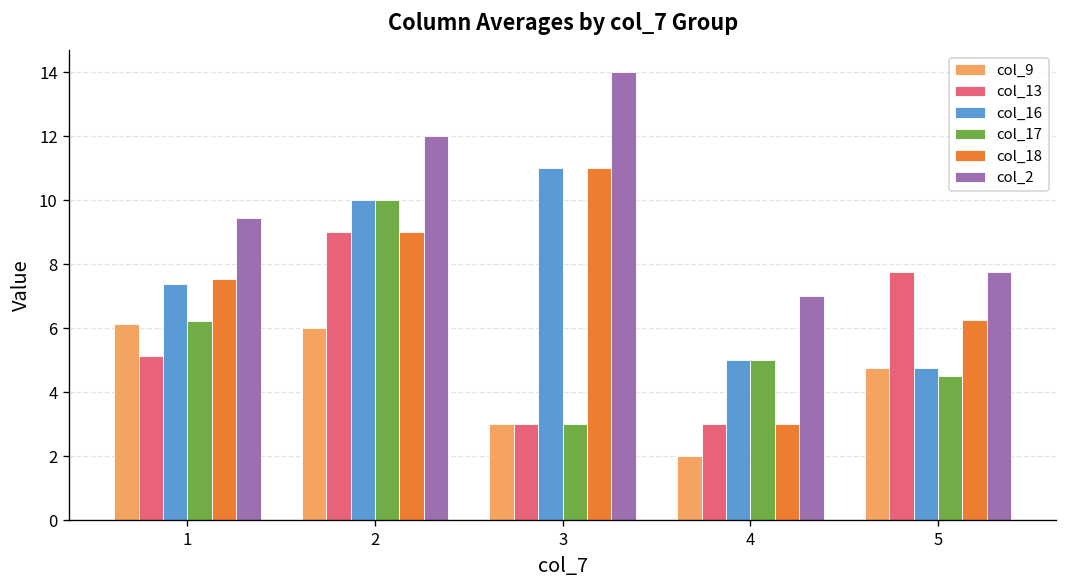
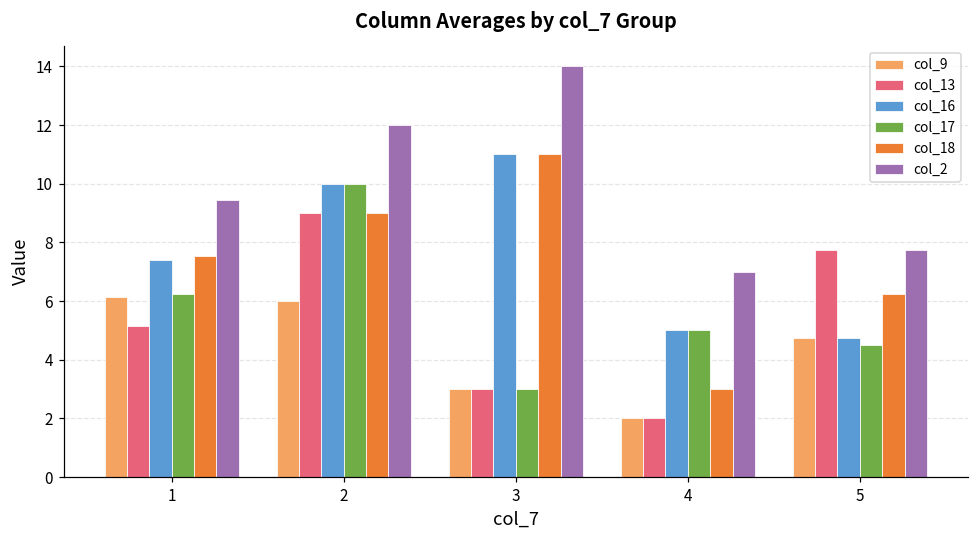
col_13, 4: 3 -> 2
